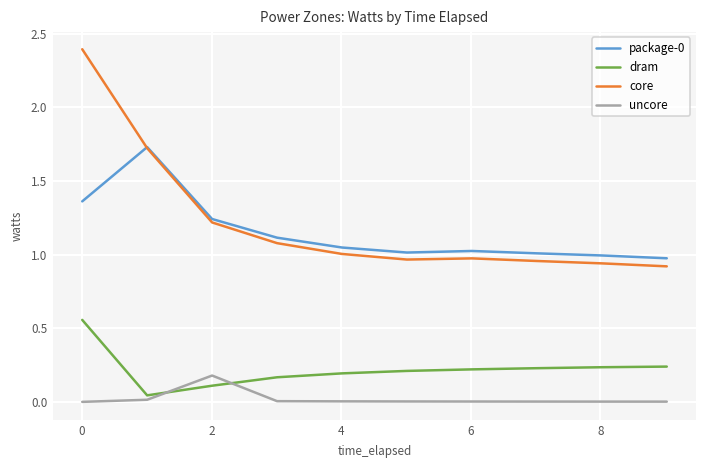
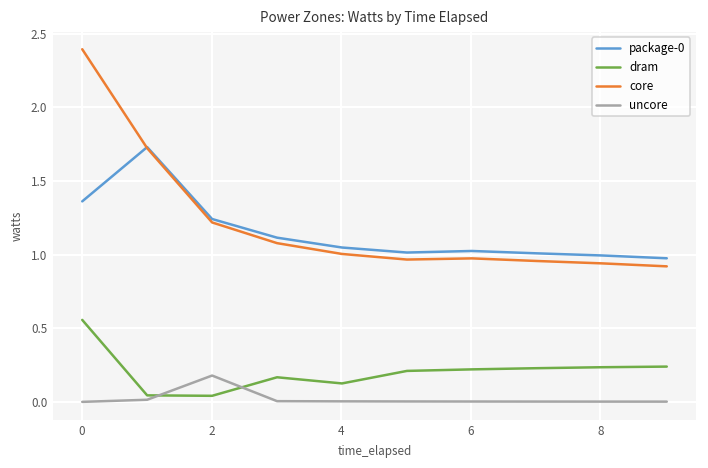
dram, 2: 0.11 -> 0.04
dram, 4: 0.19 -> 0.13
